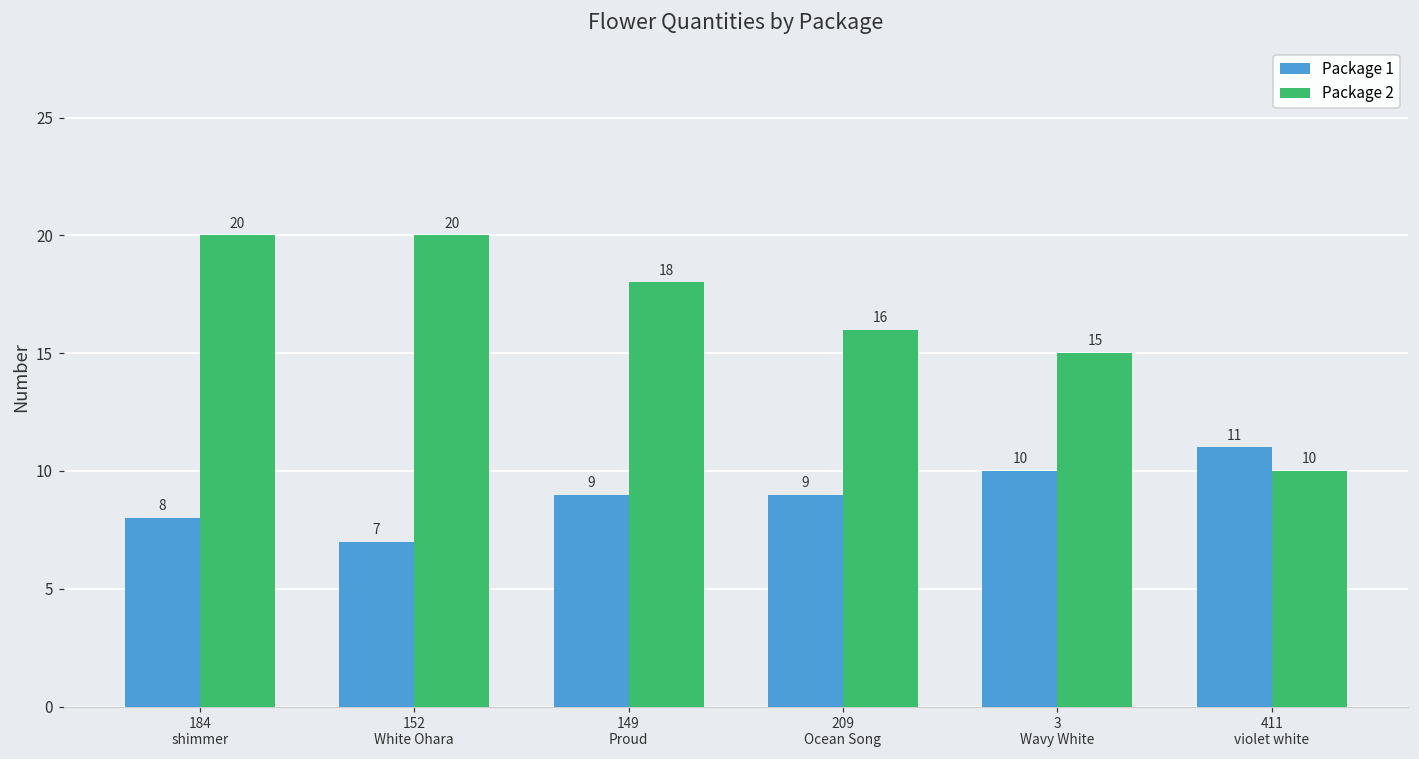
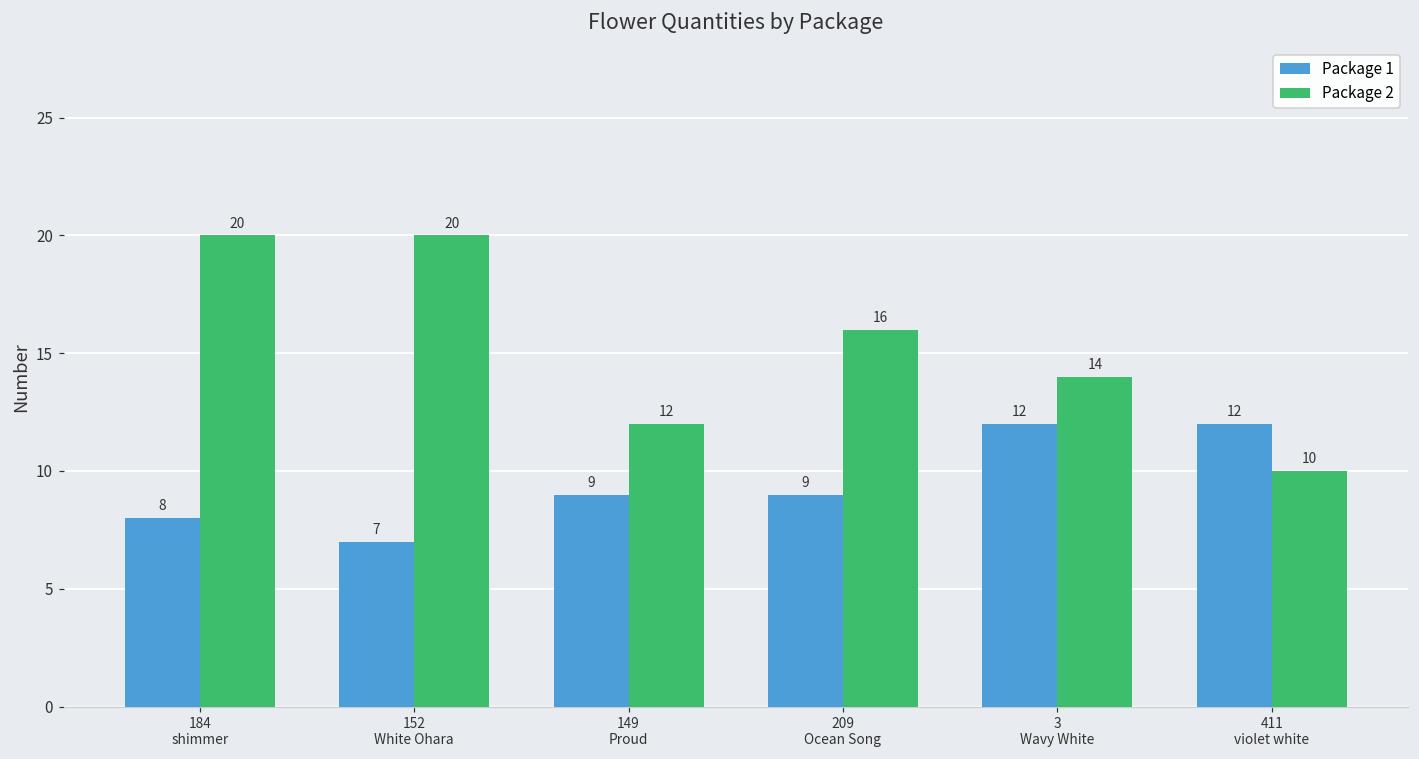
Package 2, 149 Proud: 18 -> 12
Package 1, 3 Wavy White: 10 -> 12
Package 2, 3 Wavy White: 15 -> 14
Package 1, 411 violet white: 11 -> 12
